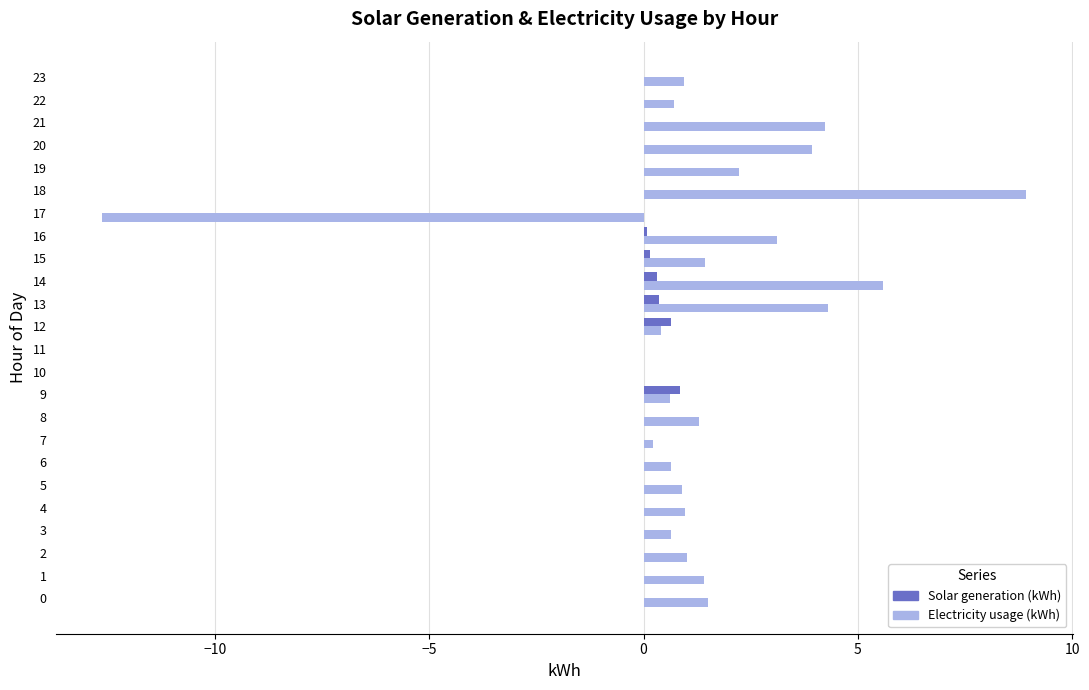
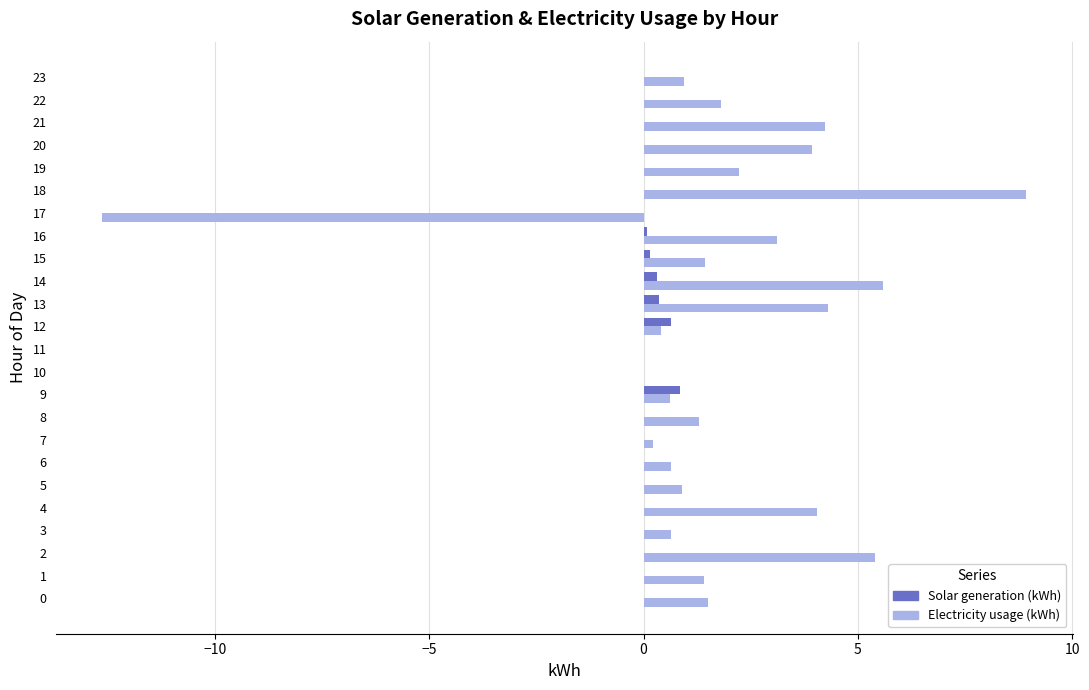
Electricity usage (kWh), 22: 0.7 -> 1.8
Electricity usage (kWh), 4: 1.0 -> 4.0
Electricity usage (kWh), 2: 1.0 -> 5.4
